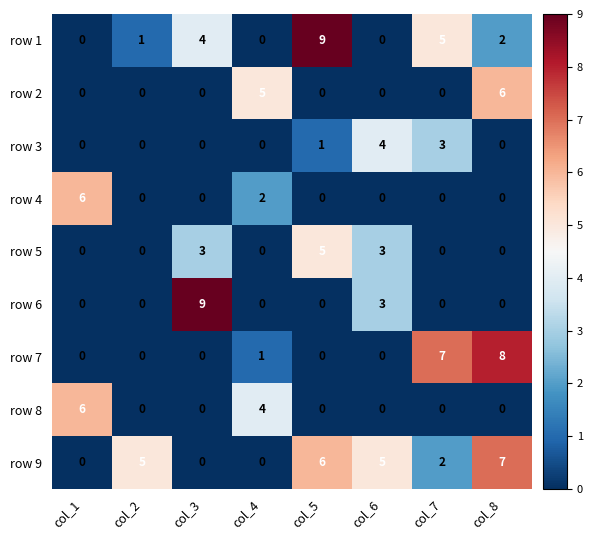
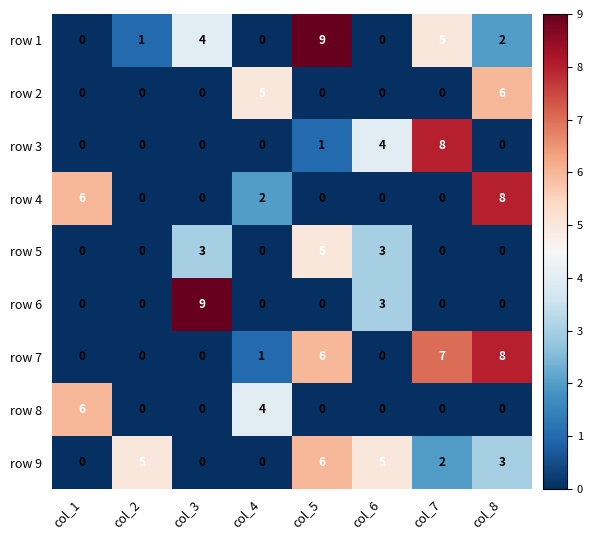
row 3, col_7: 3 -> 8
row 4, col_8: 0 -> 8
row 7, col_5: 0 -> 6
row 9, col_8: 7 -> 3
